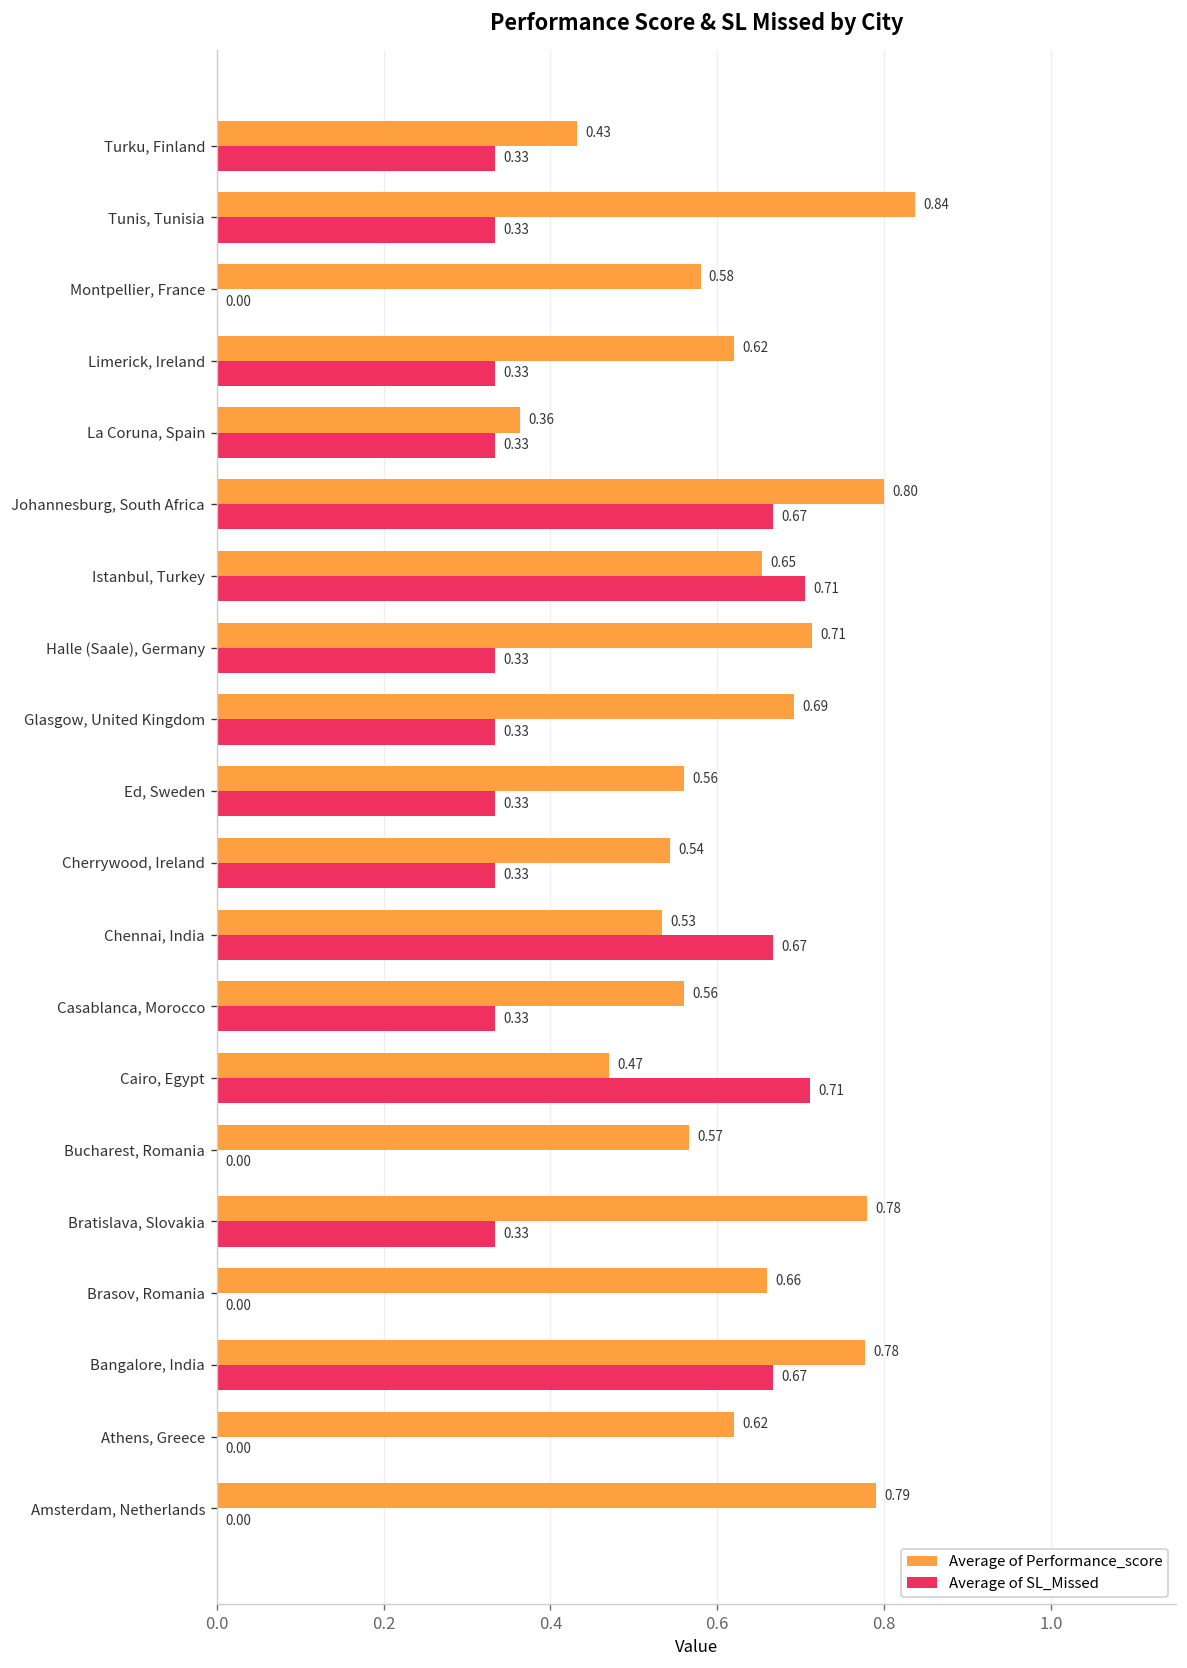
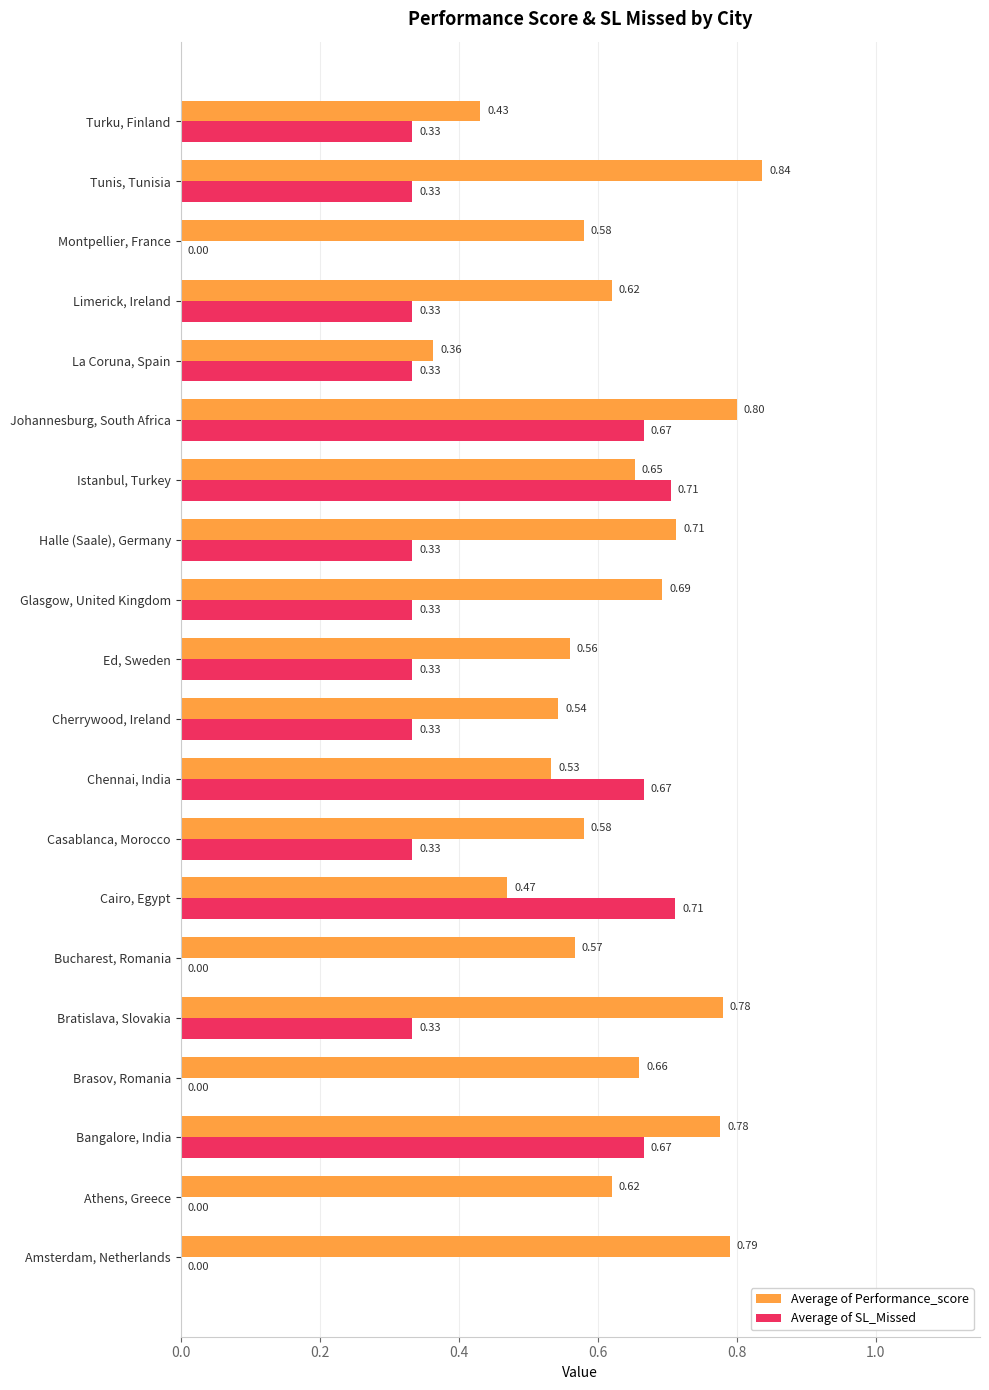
Average of Performance_score, Casablanca, Morocco: 0.56 -> 0.58
